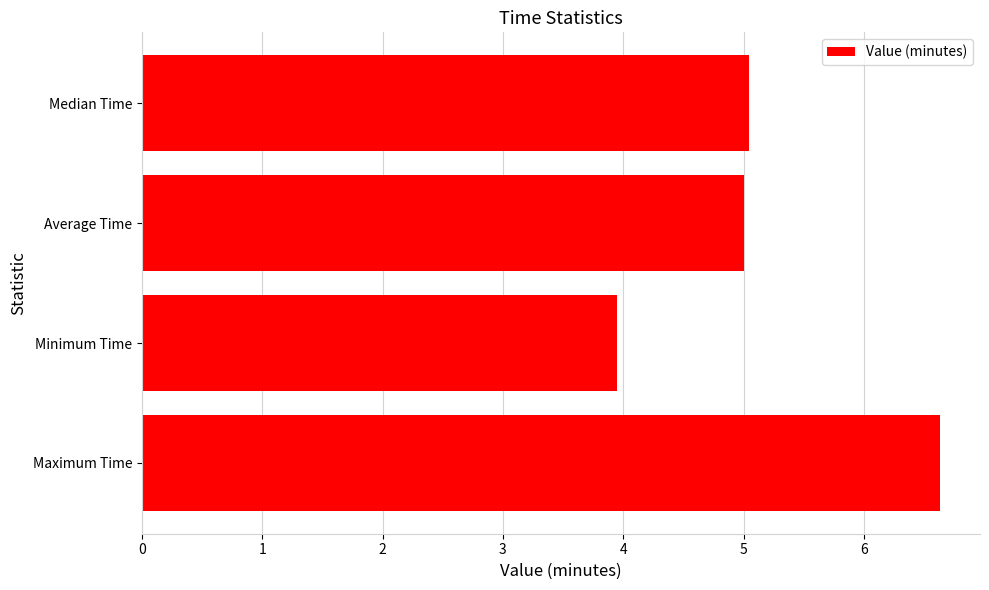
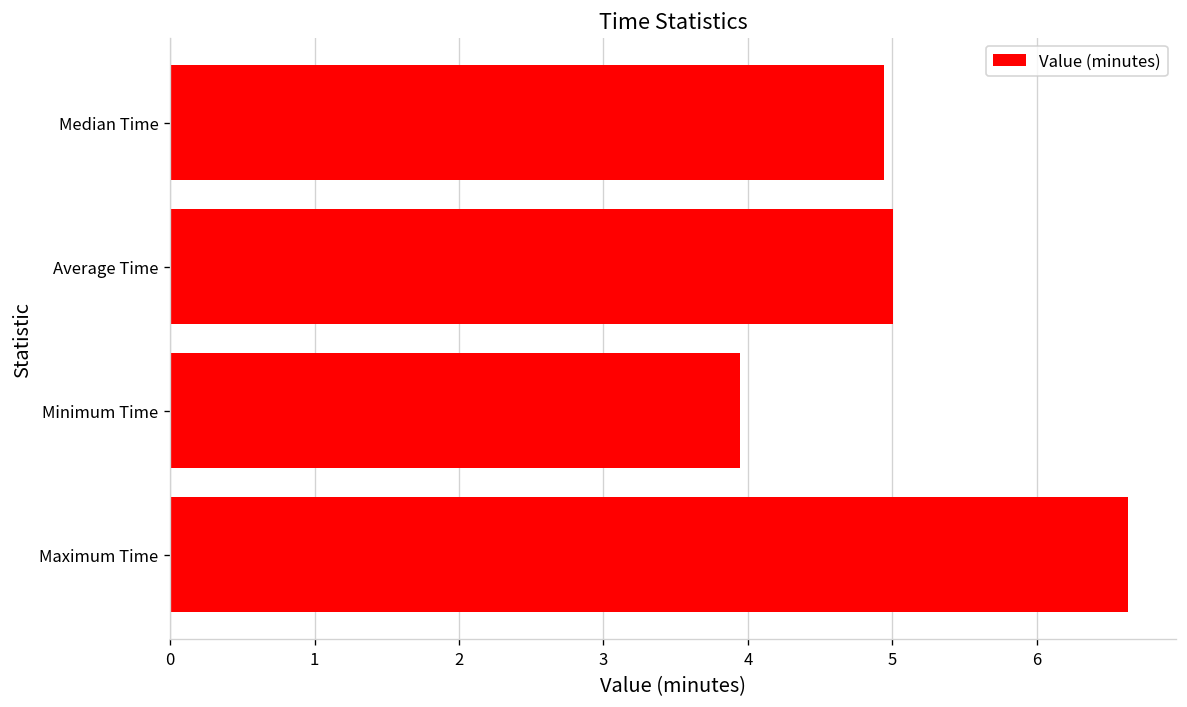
Median Time: 5.04 -> 4.94
